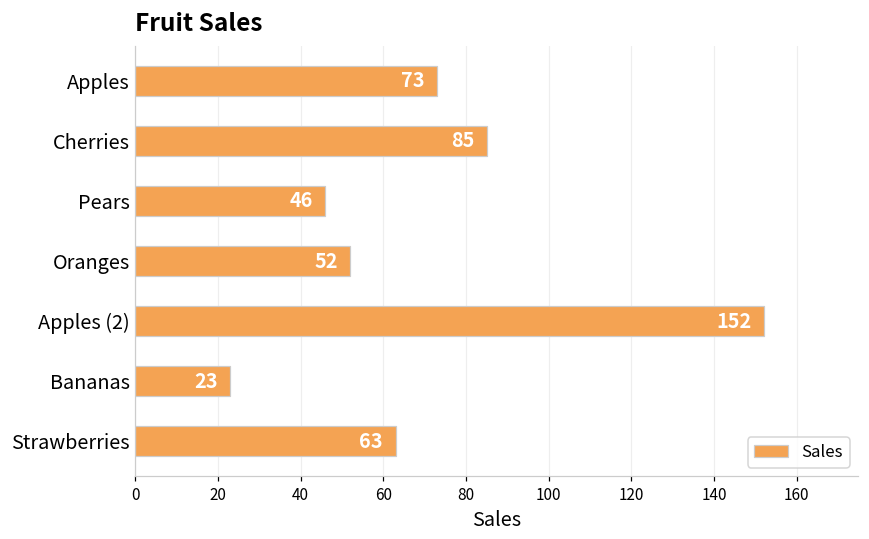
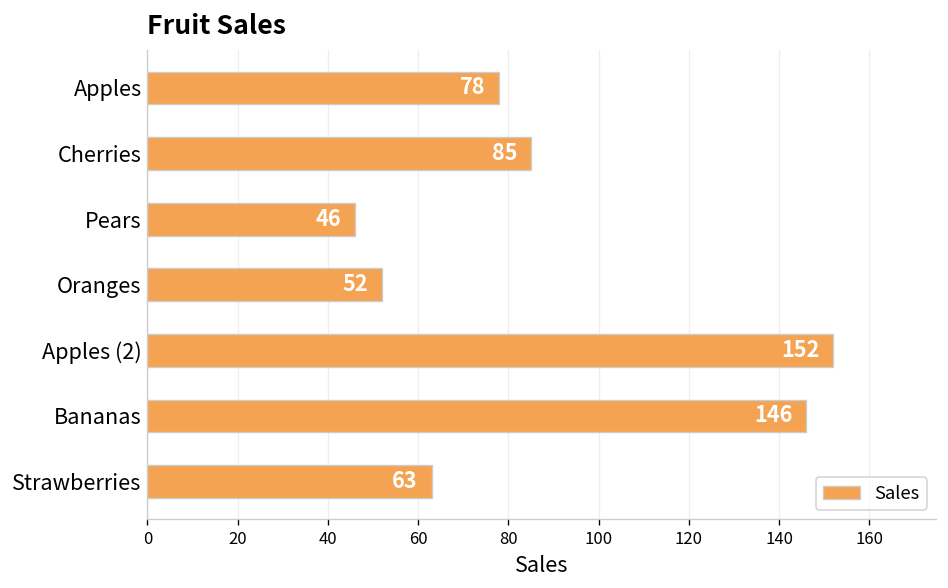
Apples: 73 -> 78
Bananas: 23 -> 146
